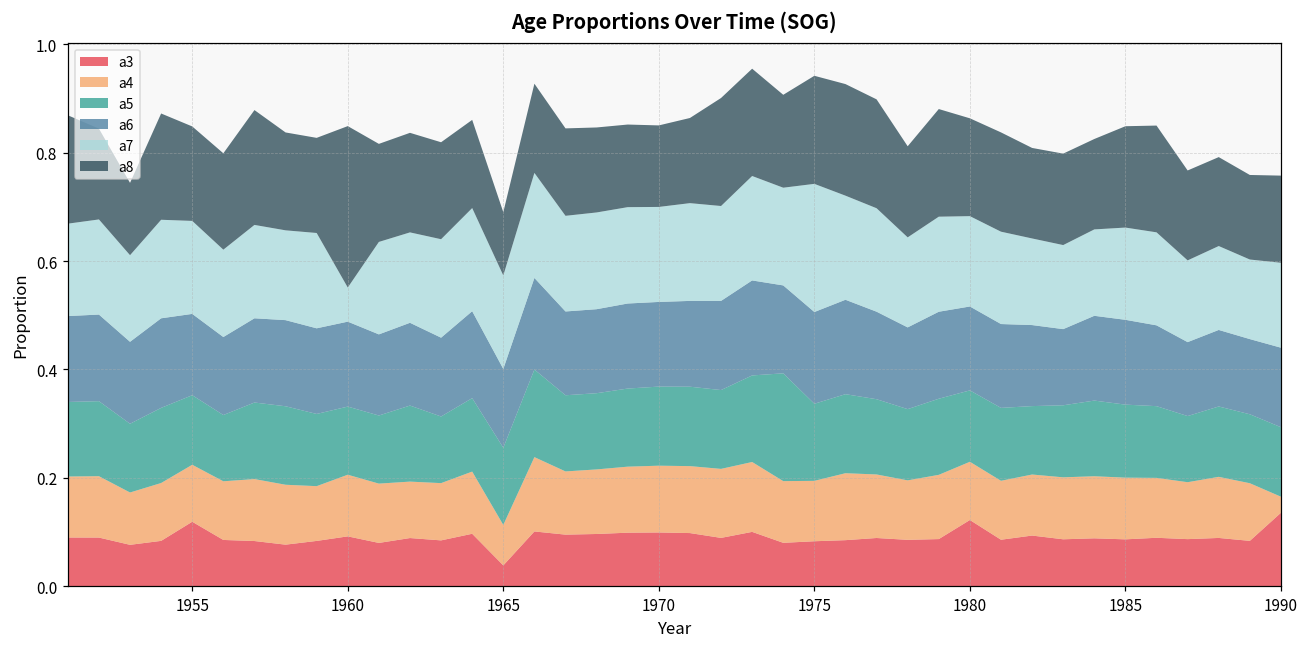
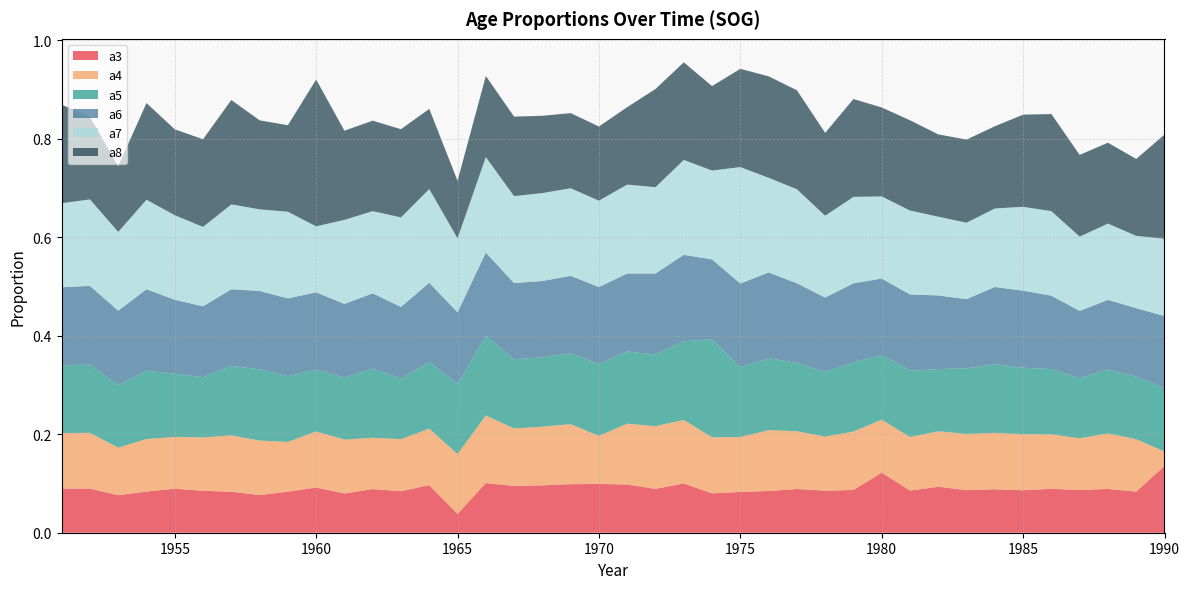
a3, 1955: 0.12 -> 0.09
a7, 1960: 0.06 -> 0.13
a4, 1965: 0.07 -> 0.12
a7, 1965: 0.17 -> 0.15
a4, 1970: 0.12 -> 0.10
a8, 1990: 0.16 -> 0.21
